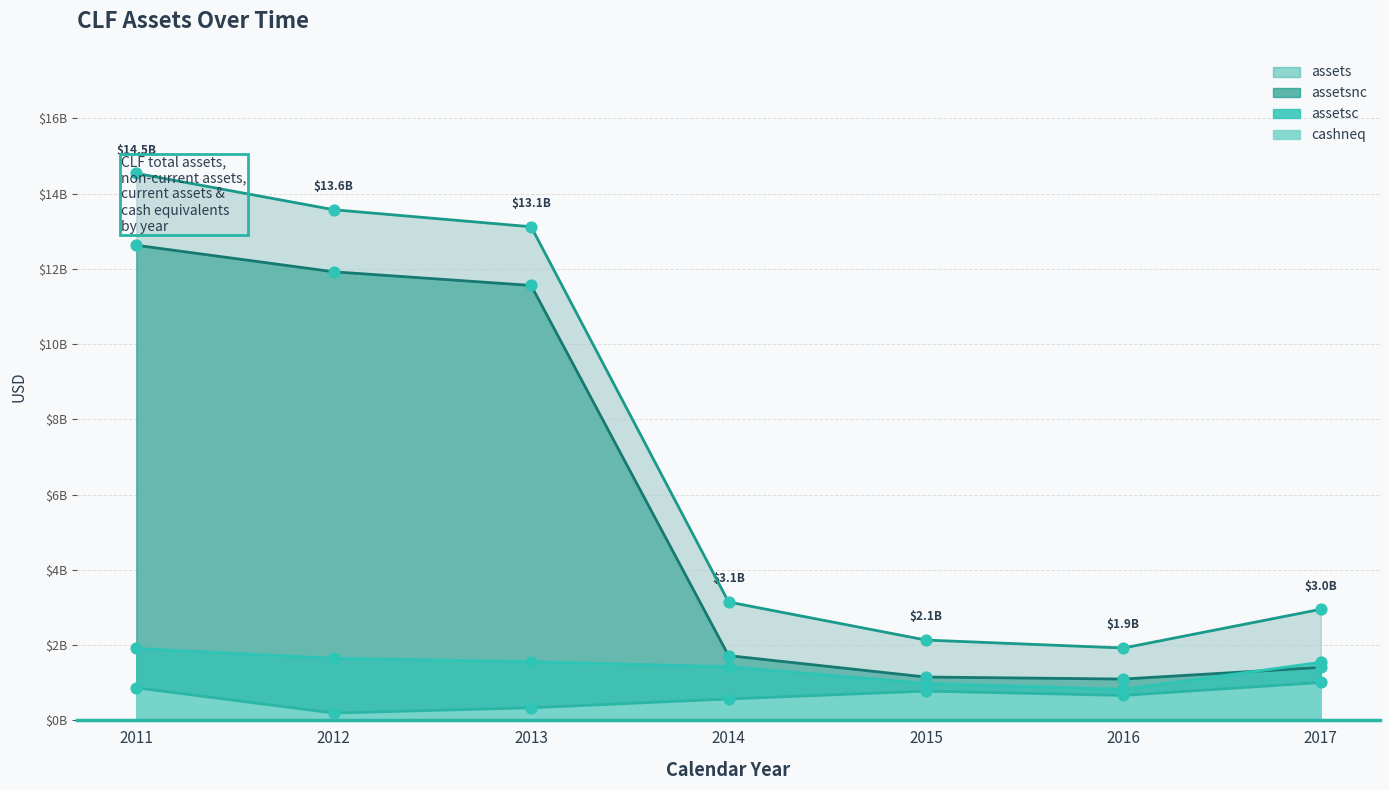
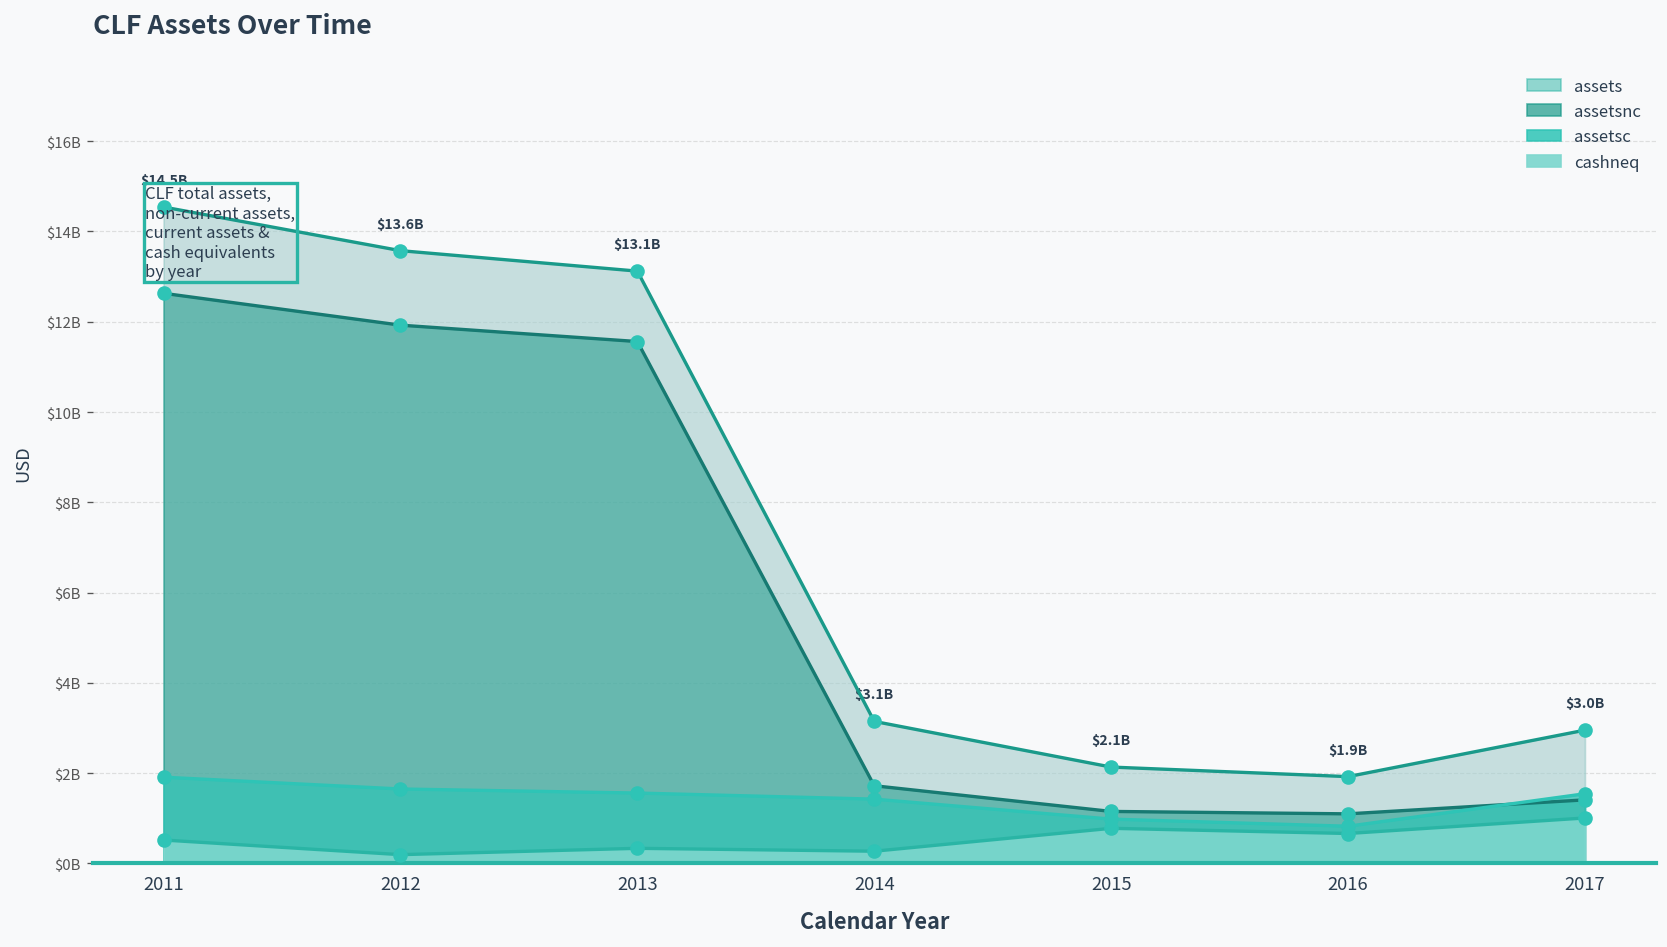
cashneq, 2011: $900000000 -> $500000000
cashneq, 2014: $600000000 -> $300000000
